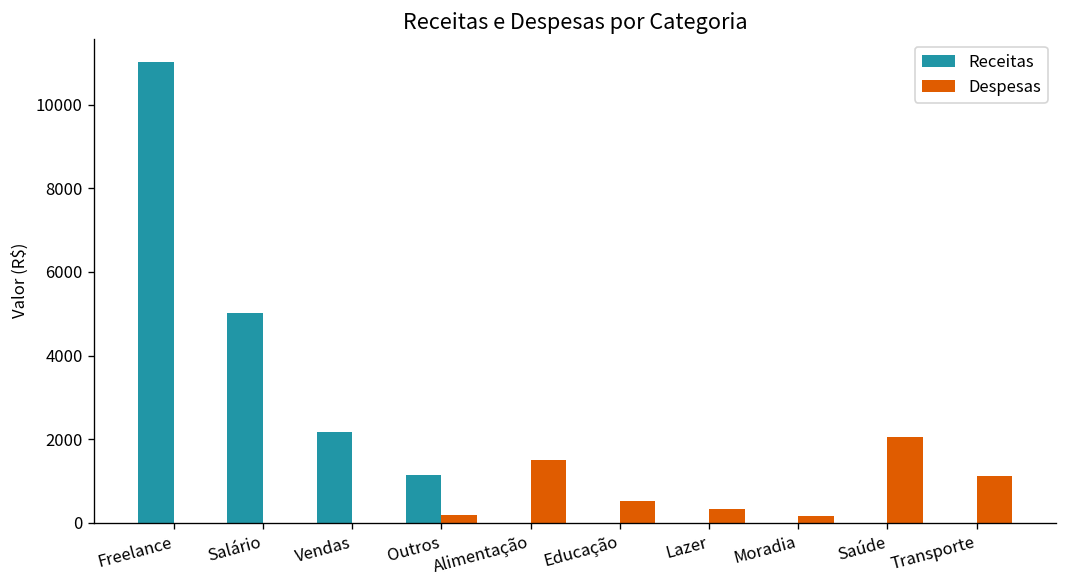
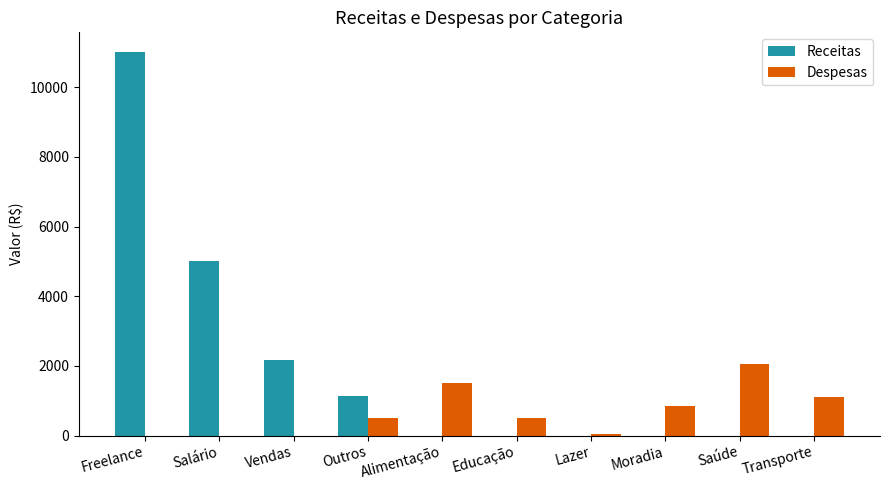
Despesas, Outros: 200 -> 500
Despesas, Lazer: 300 -> 0
Despesas, Moradia: 200 -> 900
